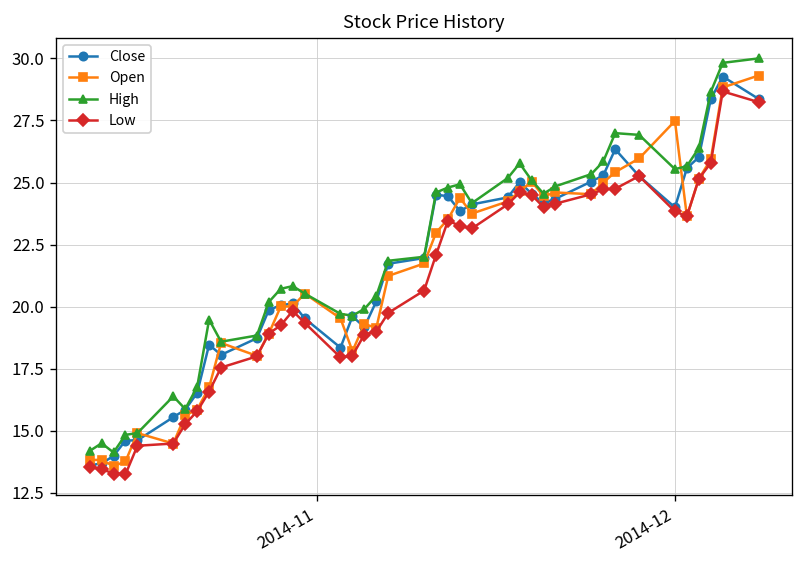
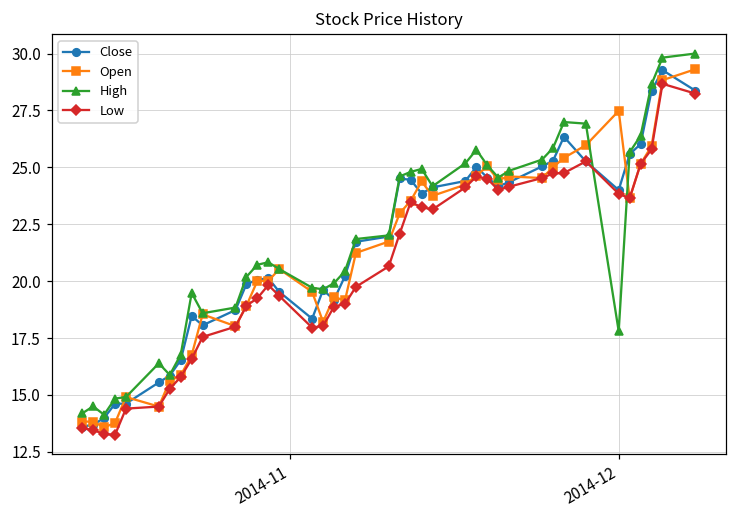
High, 2014-12: 25.5 -> 17.8
